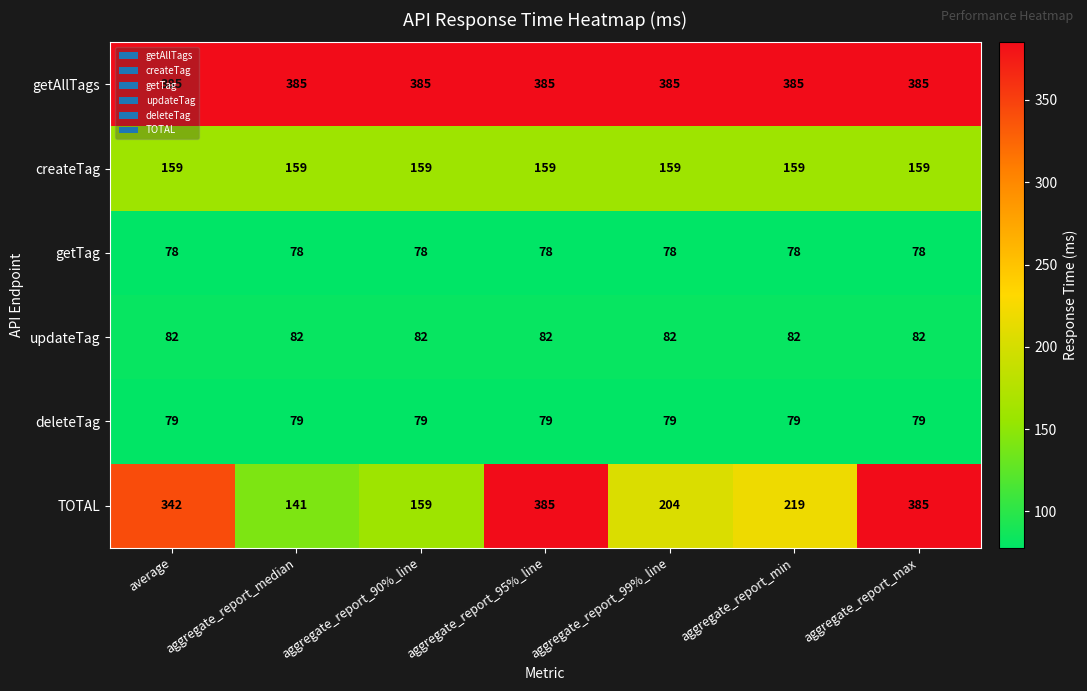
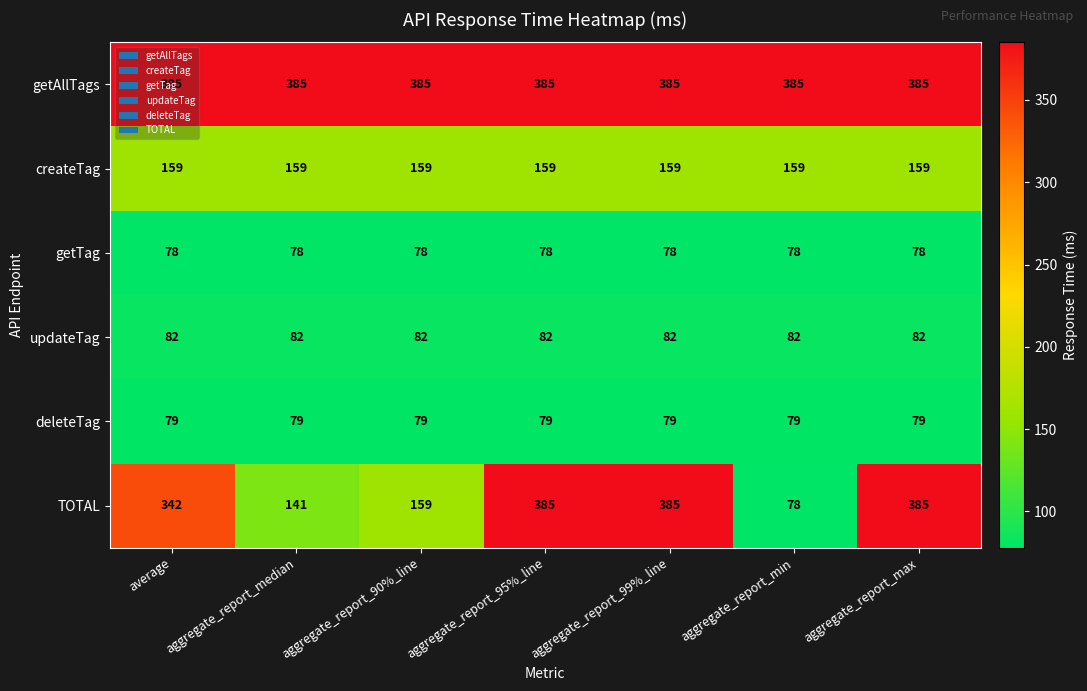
TOTAL, aggregate_report_99%_line: 204 -> 385
TOTAL, aggregate_report_min: 219 -> 78
